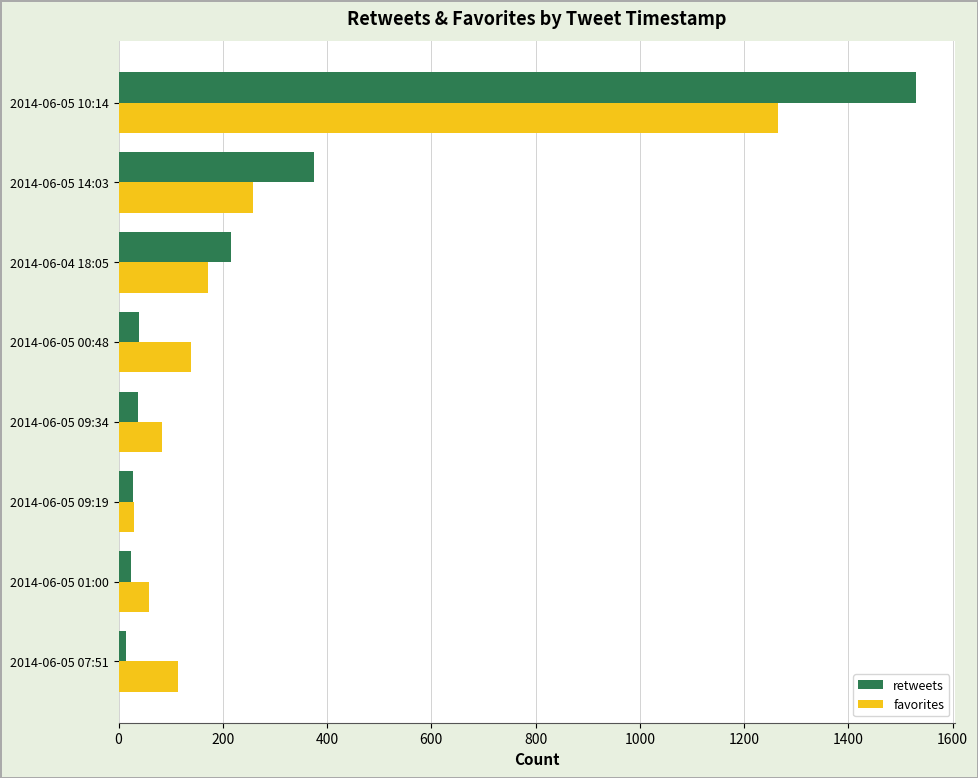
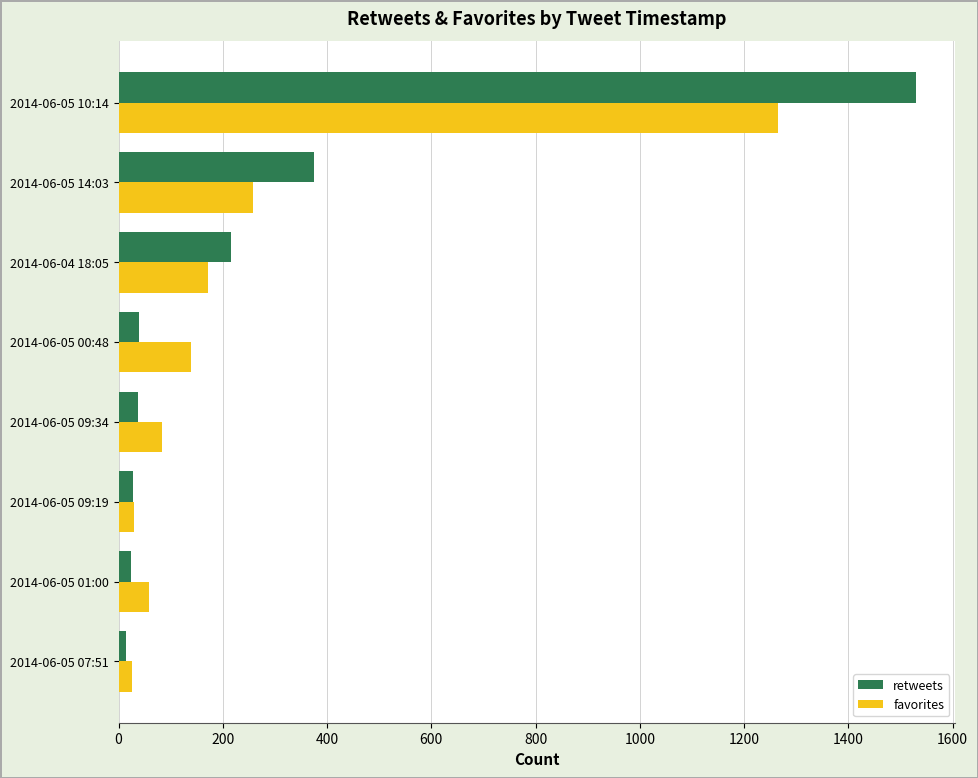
favorites, 2014-06-05 07:51: 110 -> 30
